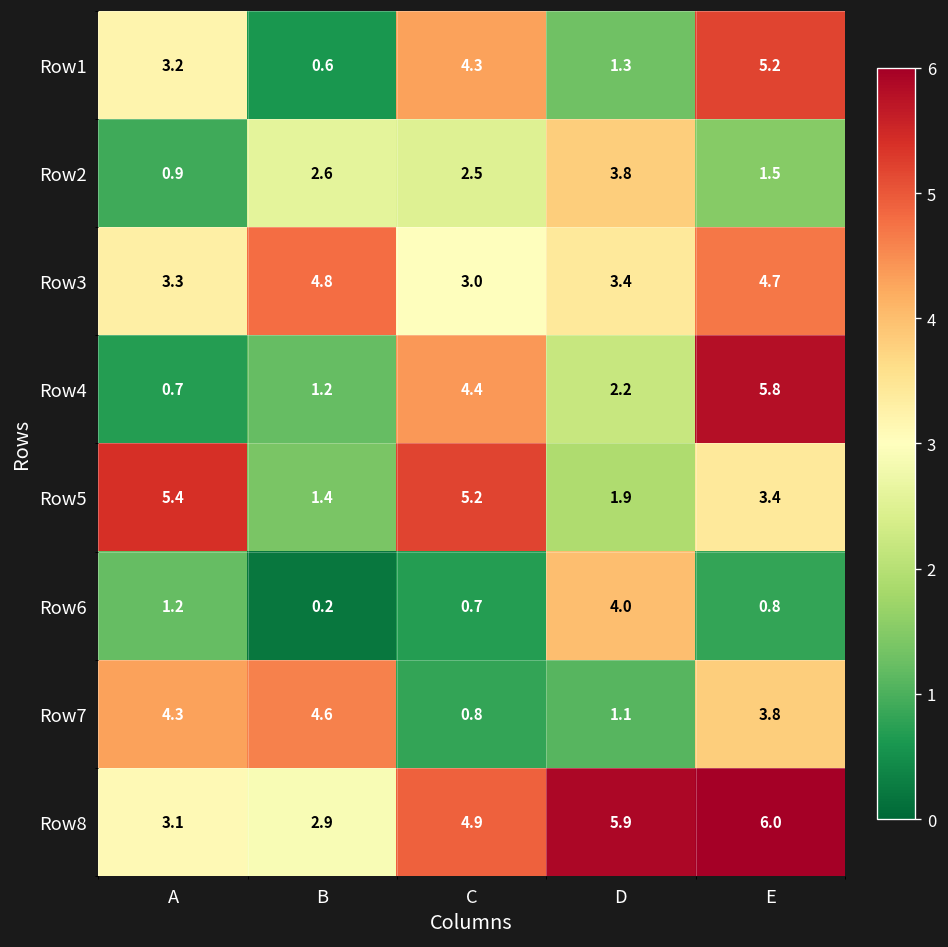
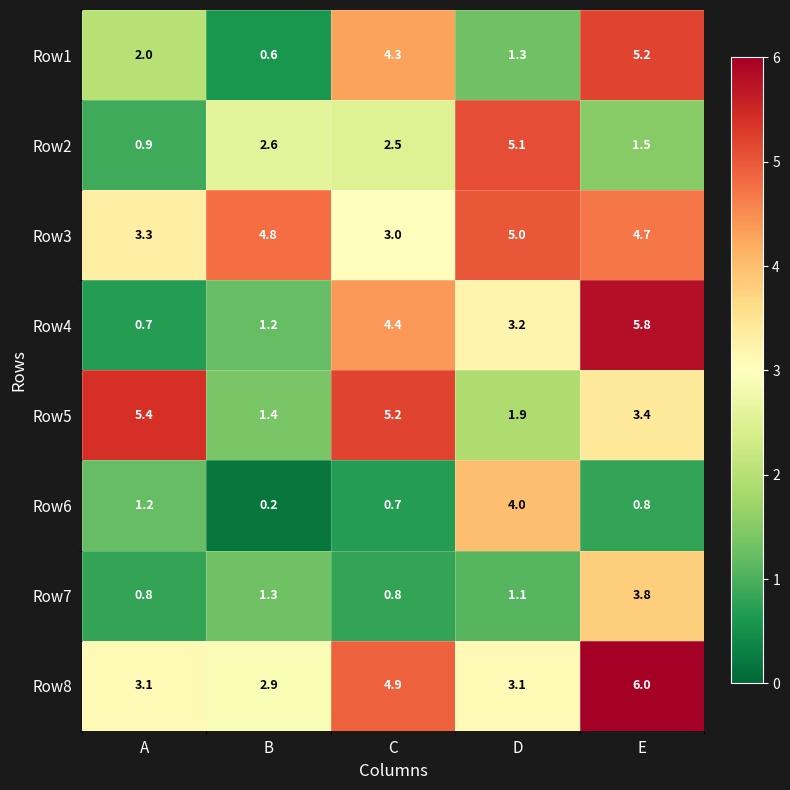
Row1, A: 3.2 -> 2.0
Row2, D: 3.8 -> 5.1
Row3, D: 3.4 -> 5.0
Row4, D: 2.2 -> 3.2
Row7, A: 4.3 -> 0.8
Row7, B: 4.6 -> 1.3
Row8, D: 5.9 -> 3.1
